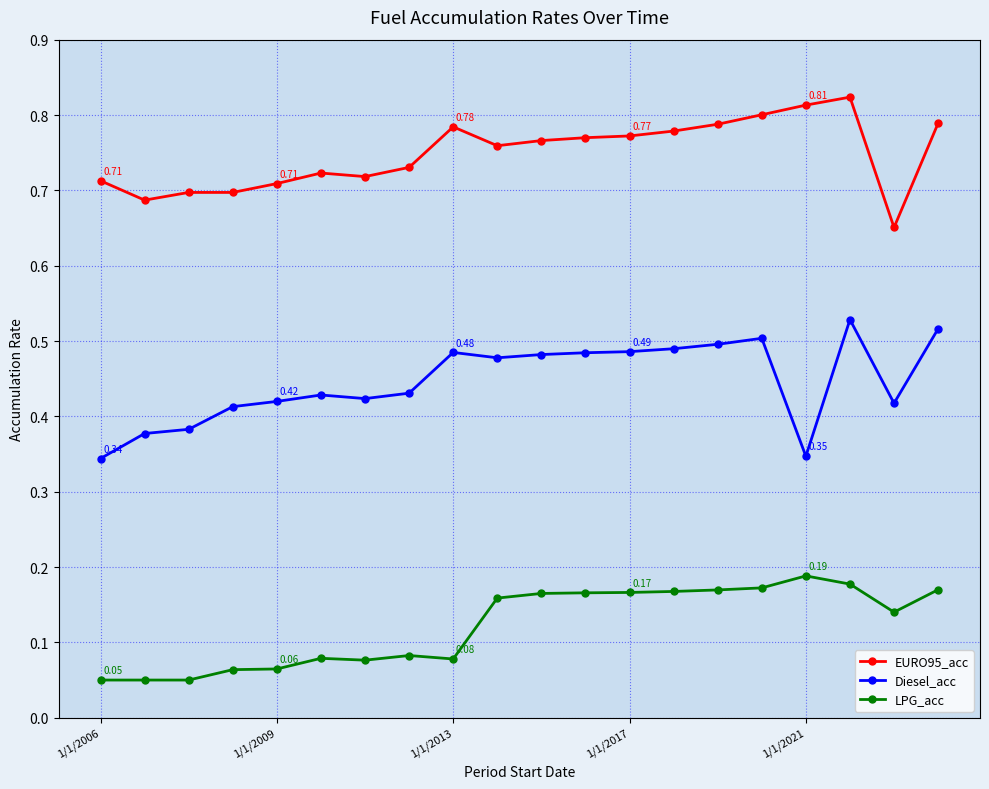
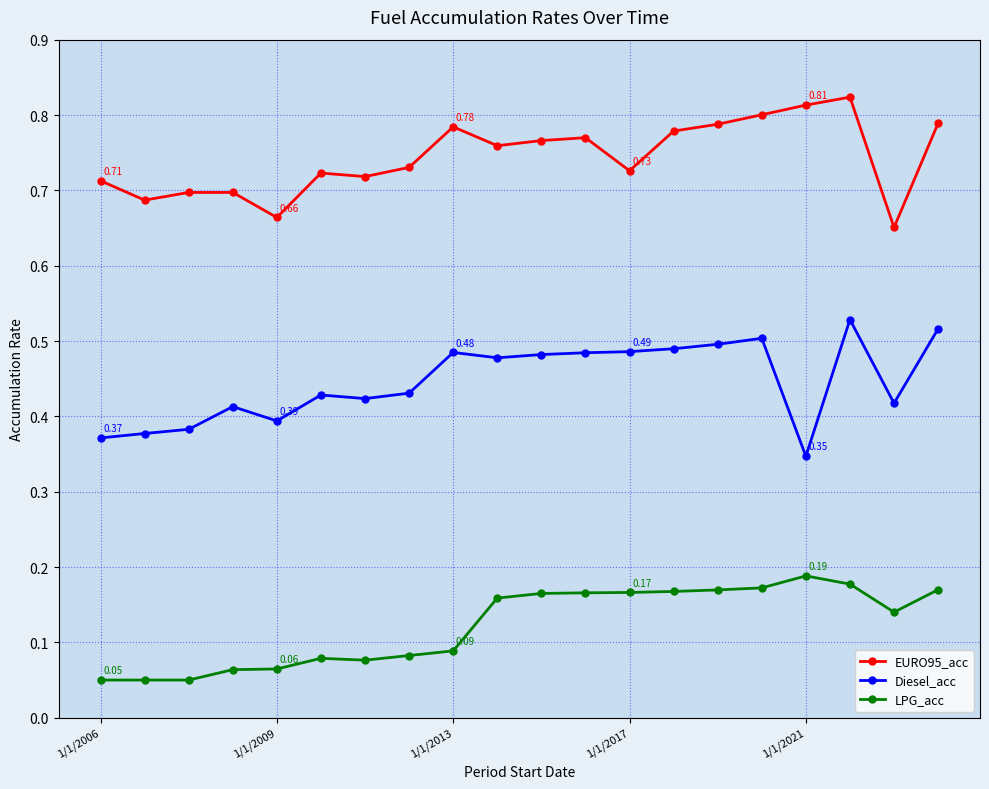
Diesel_acc, 1/1/2006: 0.34 -> 0.37
EURO95_acc, 1/1/2009: 0.71 -> 0.66
Diesel_acc, 1/1/2009: 0.42 -> 0.39
LPG_acc, 1/1/2013: 0.08 -> 0.09
EURO95_acc, 1/1/2017: 0.77 -> 0.73
